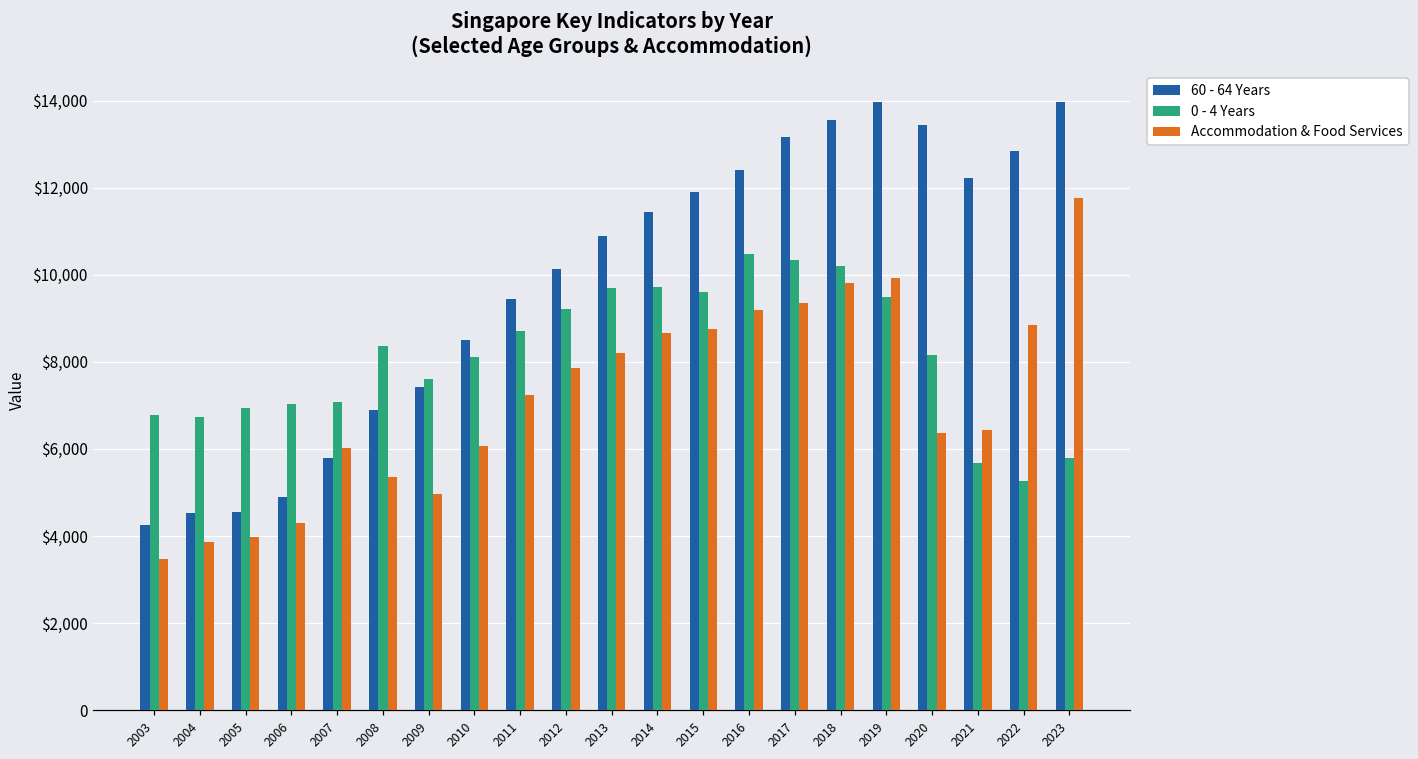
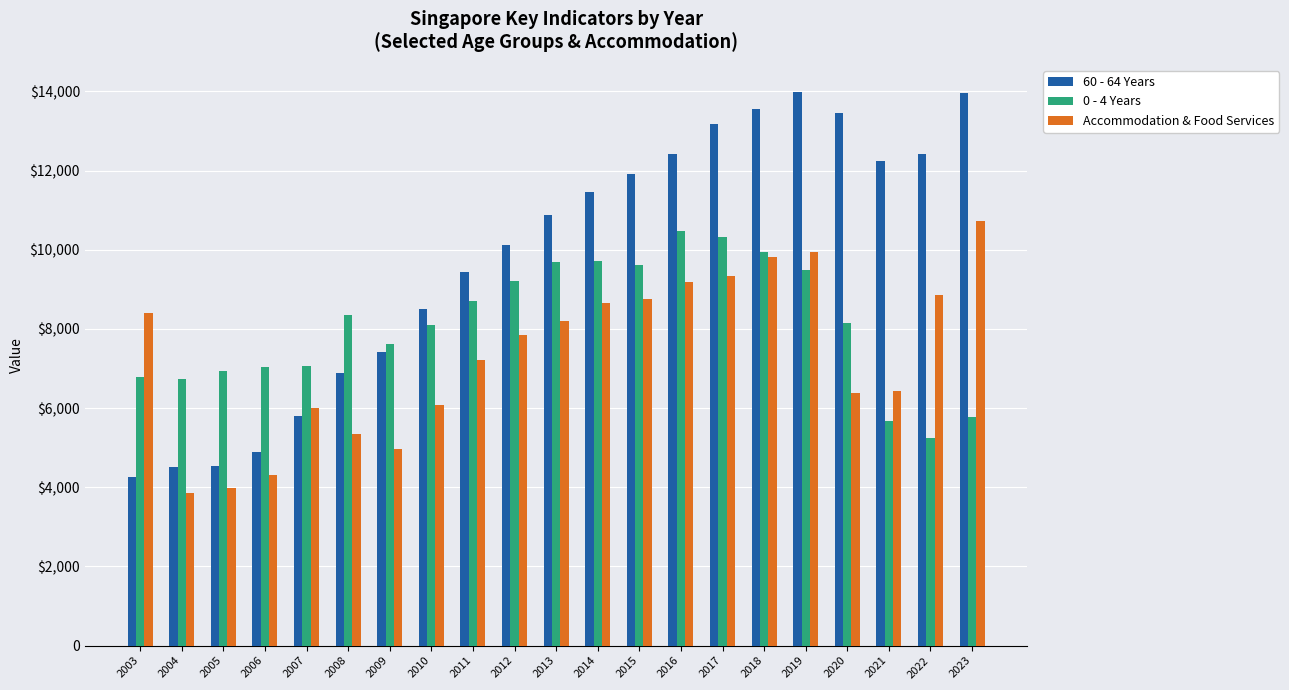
Accommodation & Food Services, 2003: $3,500 -> $8,400
0 - 4 Years, 2018: $10,200 -> $10,000
60 - 64 Years, 2022: $12,900 -> $12,400
Accommodation & Food Services, 2023: $11,800 -> $10,700
